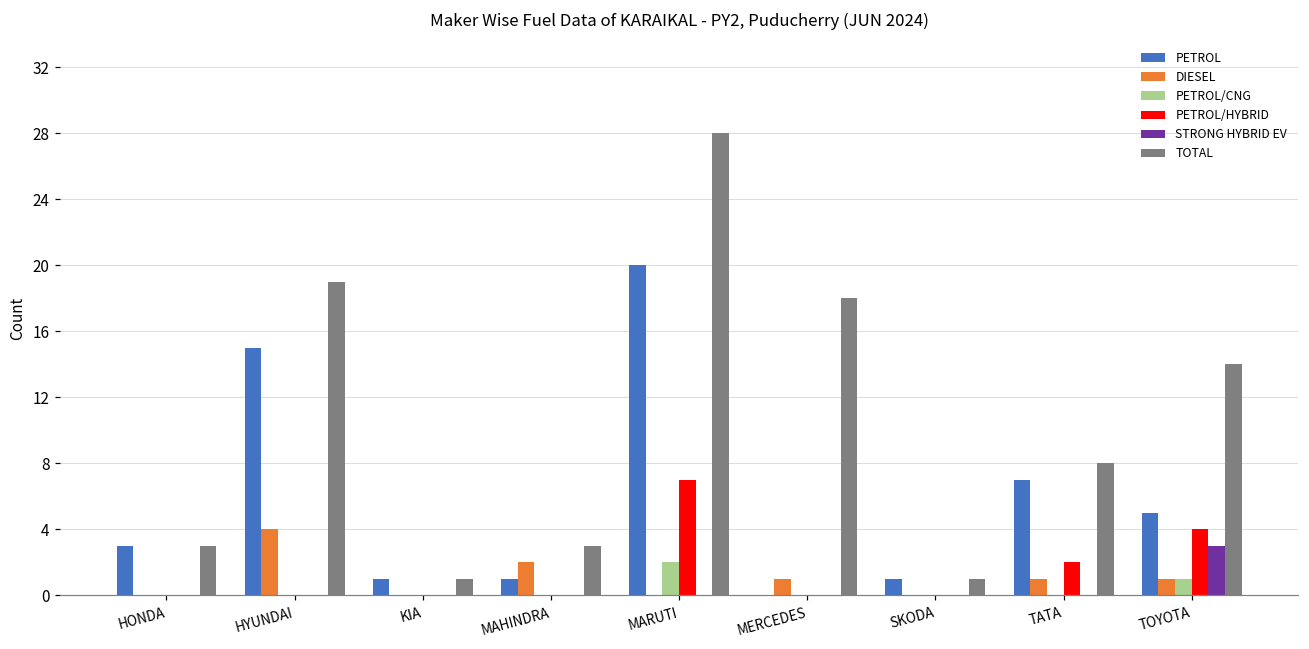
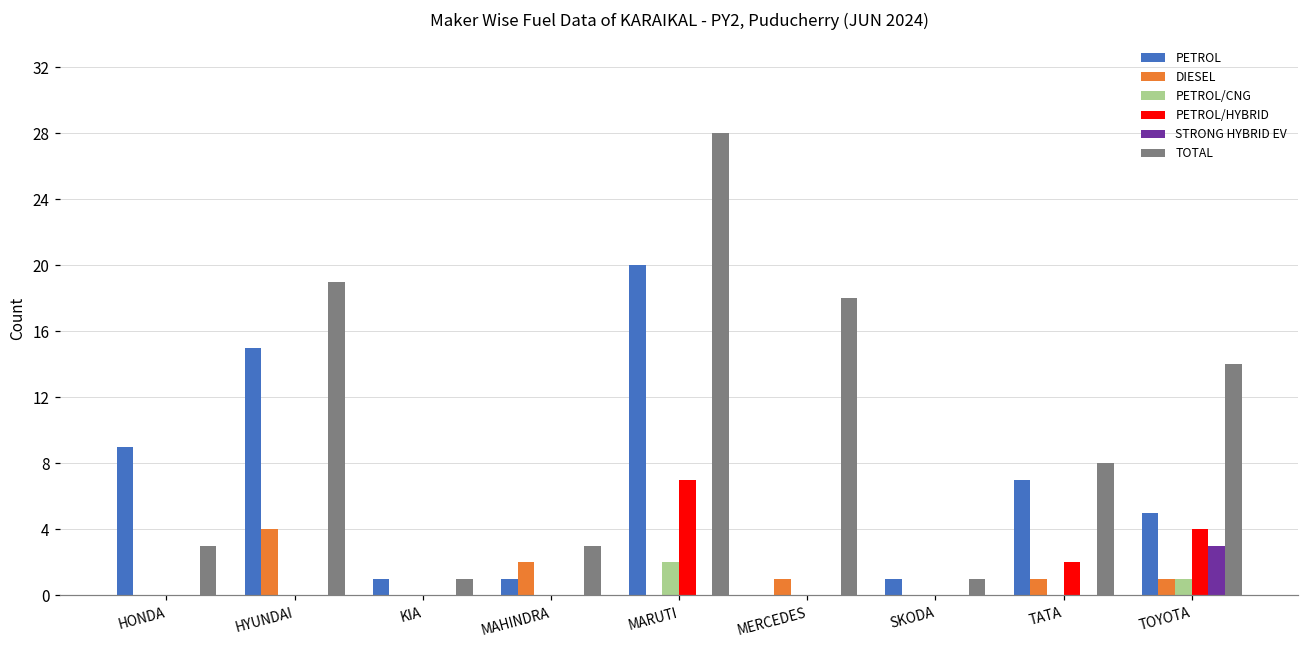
PETROL, HONDA: 3 -> 9
